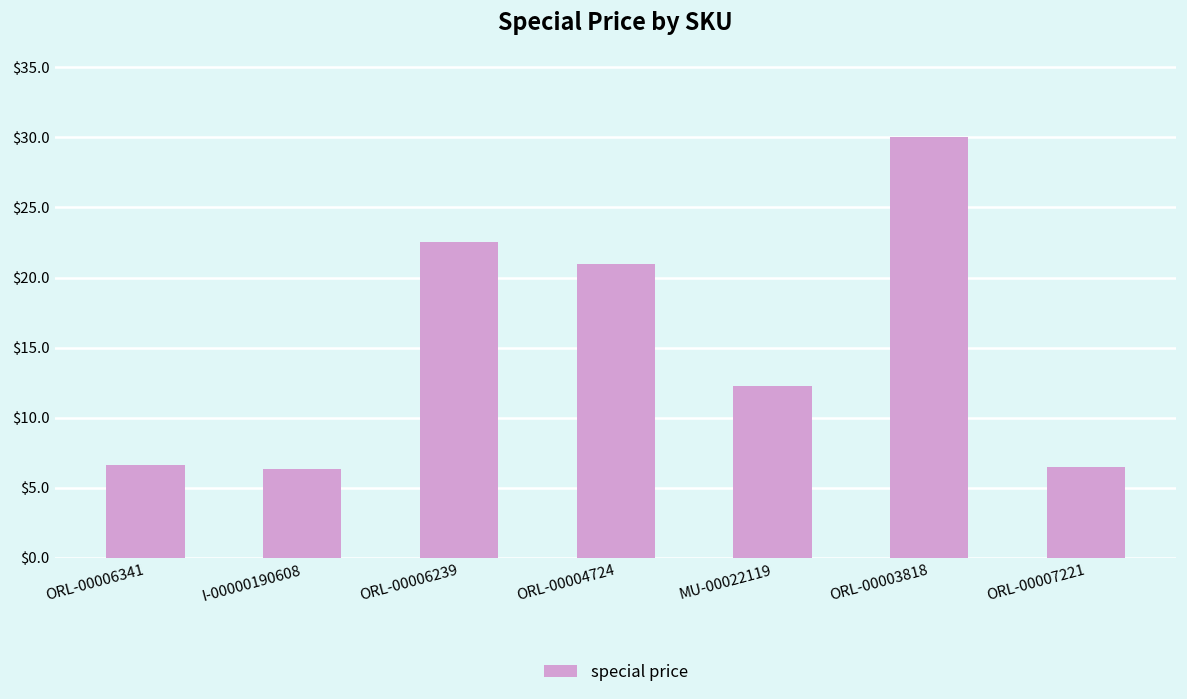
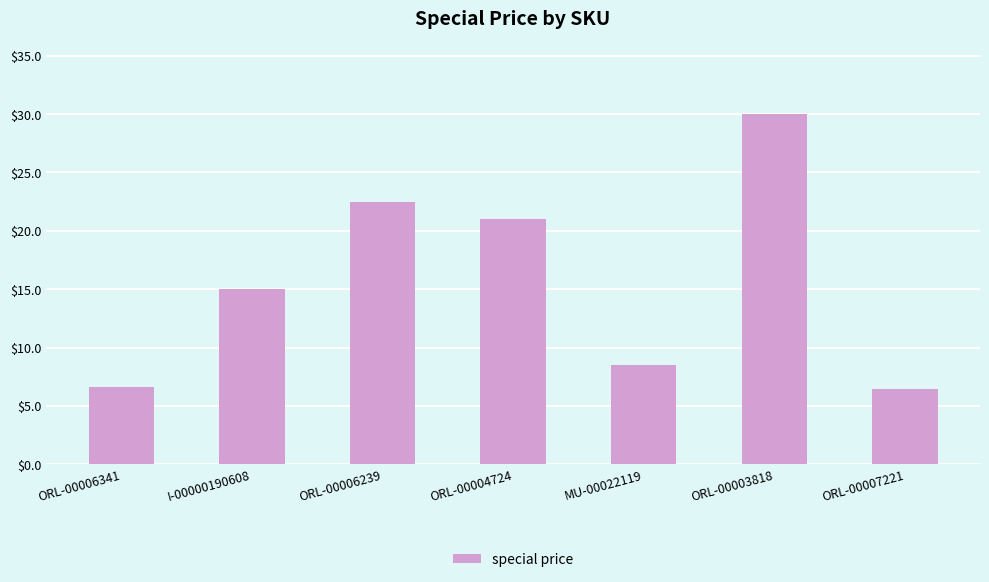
I-00000190608: $6.3 -> $15.0
MU-00022119: $12.2 -> $8.5
